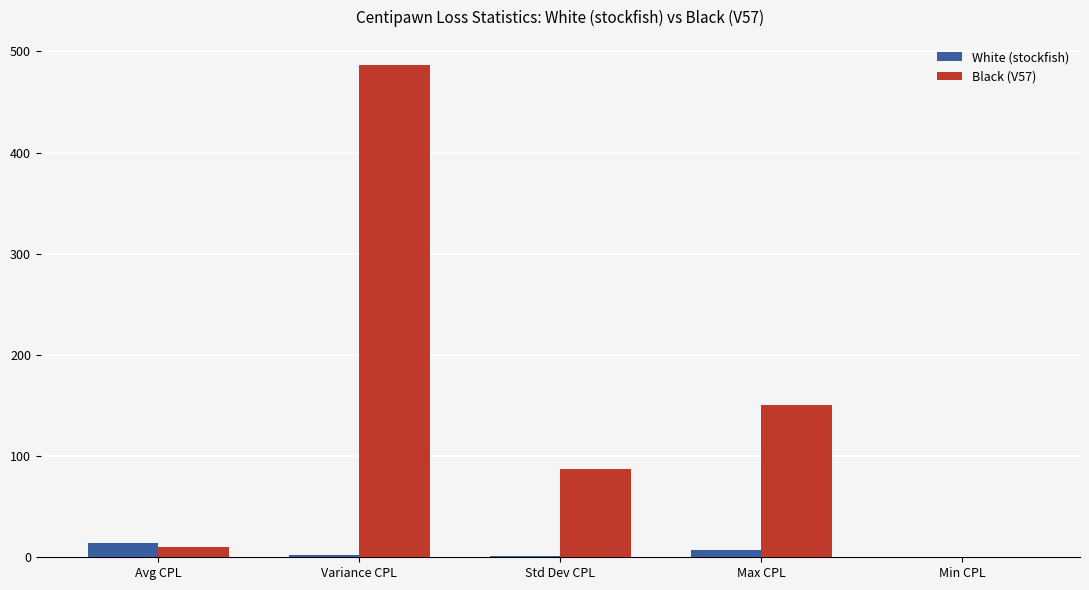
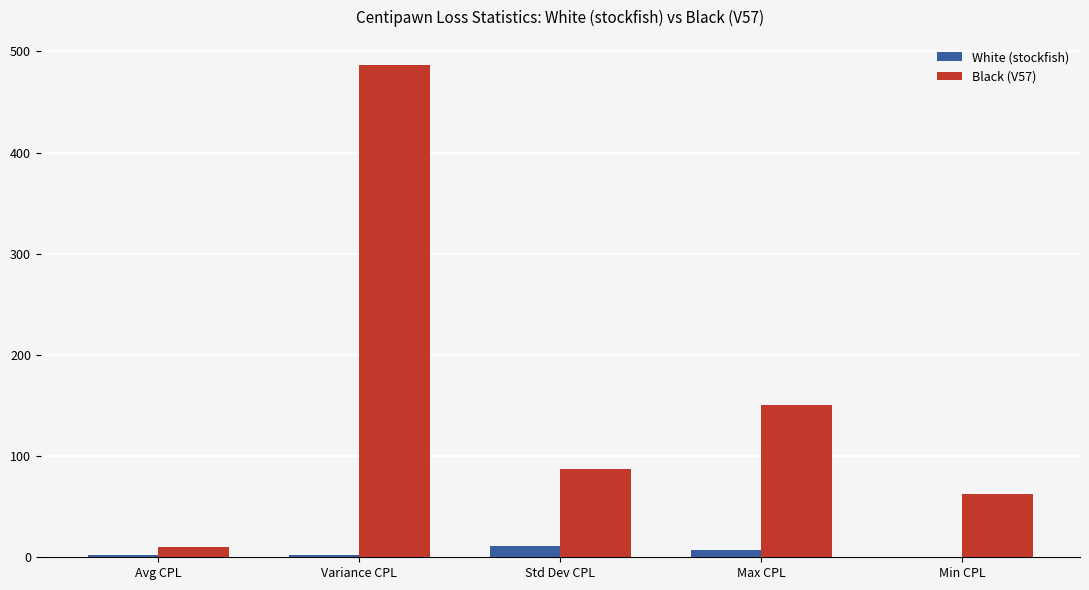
White (stockfish), Avg CPL: 14 -> 2
White (stockfish), Std Dev CPL: 2 -> 11
Black (V57), Min CPL: 1 -> 63
